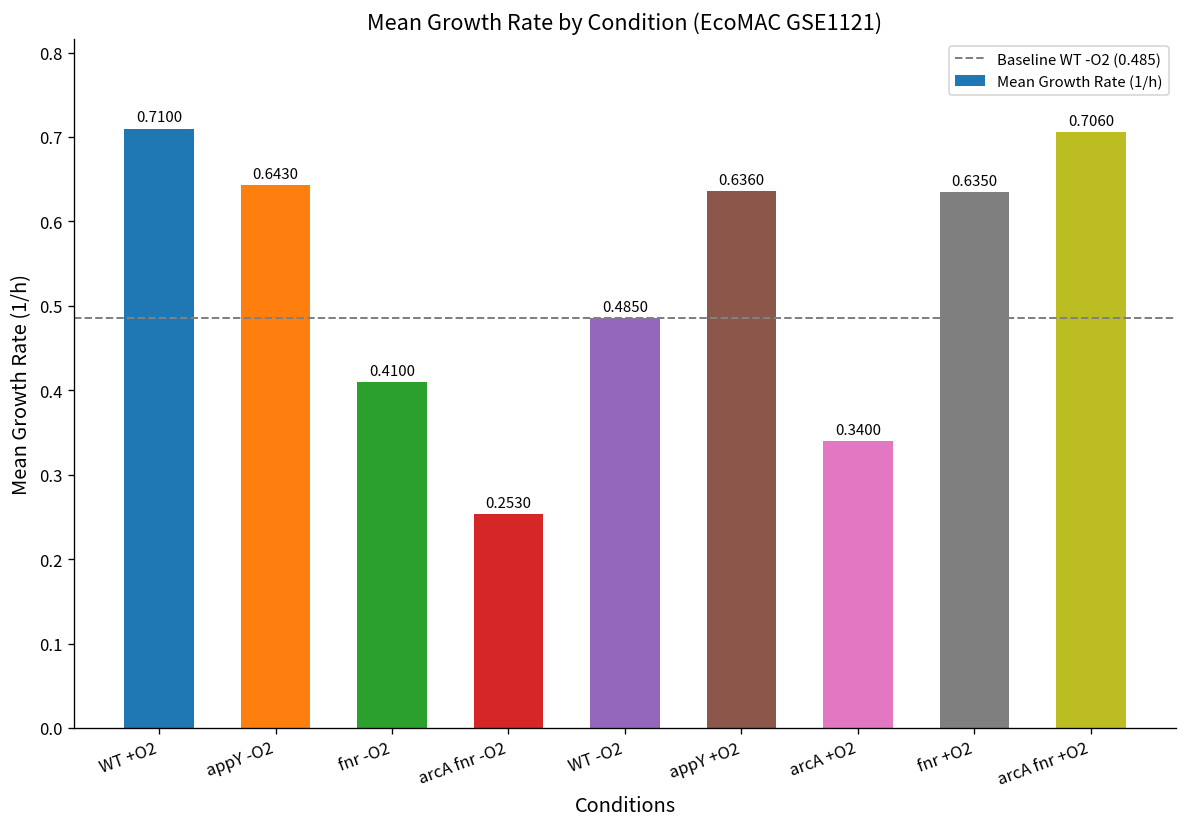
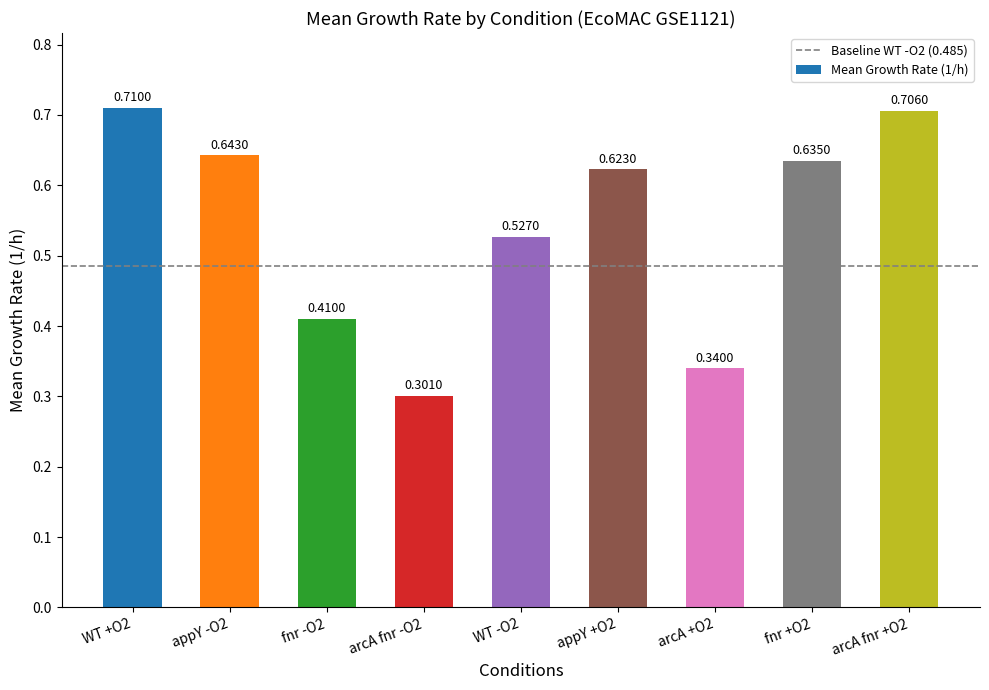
arcA fnr -O2: 0.2530 -> 0.3010
WT -O2: 0.4850 -> 0.5270
appY +O2: 0.6360 -> 0.6230
